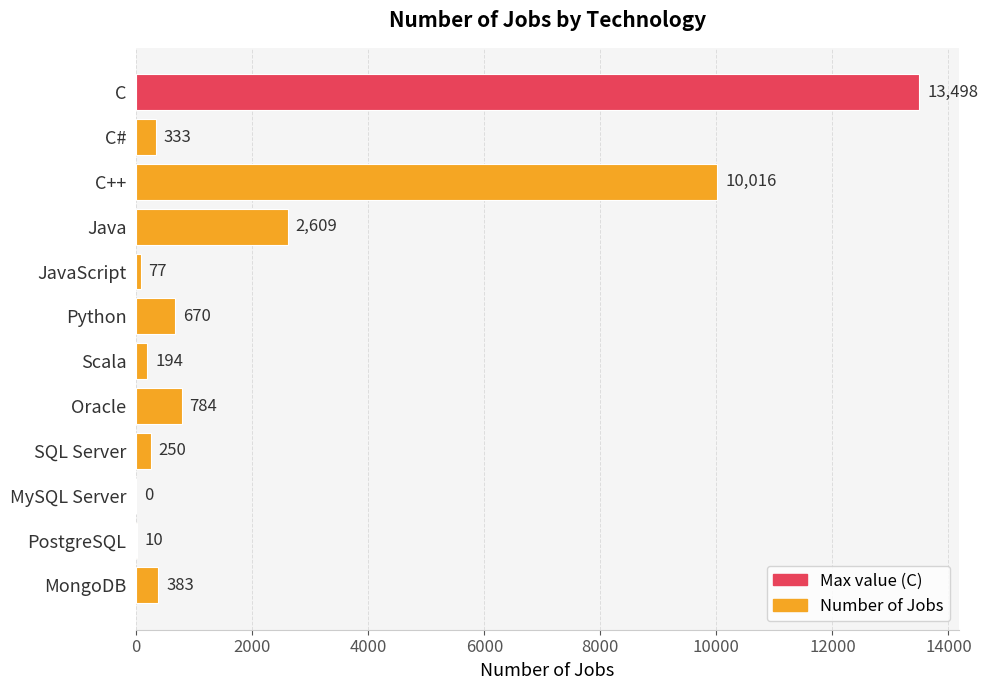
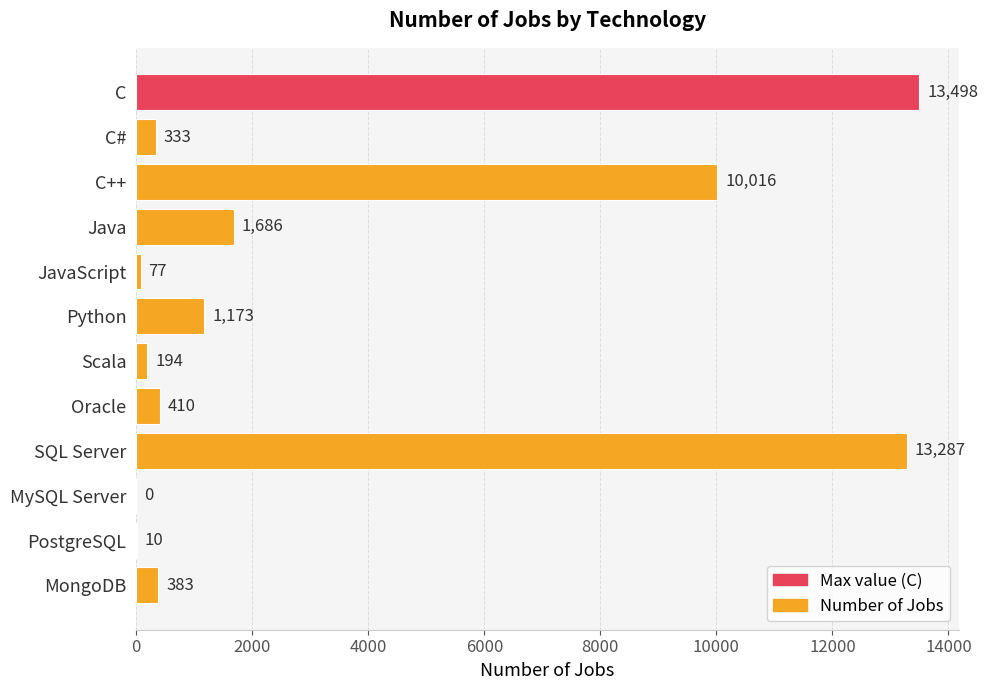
Java: 2,609 -> 1,686
Python: 670 -> 1,173
Oracle: 784 -> 410
SQL Server: 250 -> 13,287
